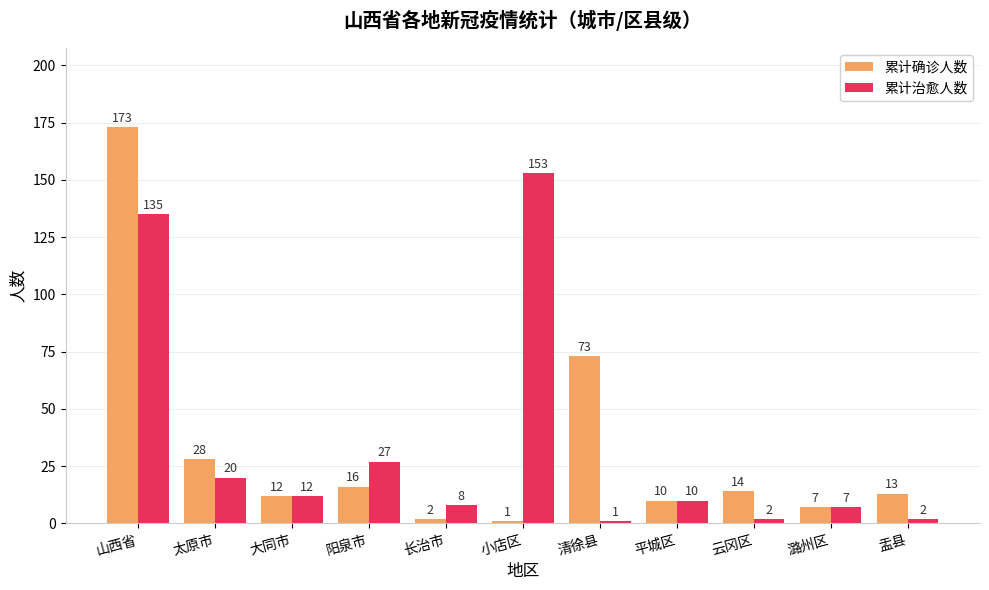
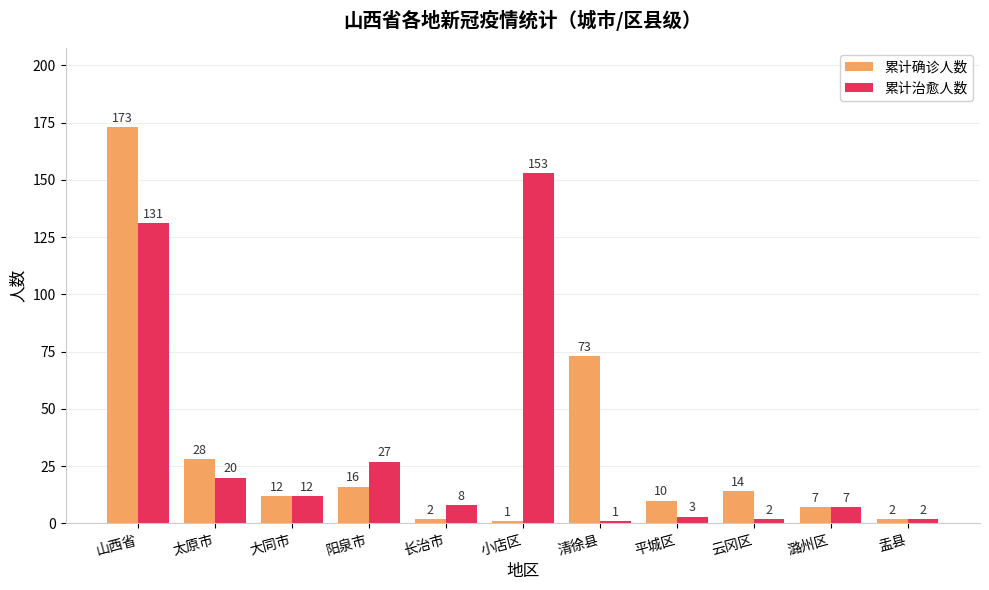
累计治愈人数, 山西省: 135 -> 131
累计治愈人数, 平城区: 10 -> 3
累计确诊人数, 盂县: 13 -> 2
